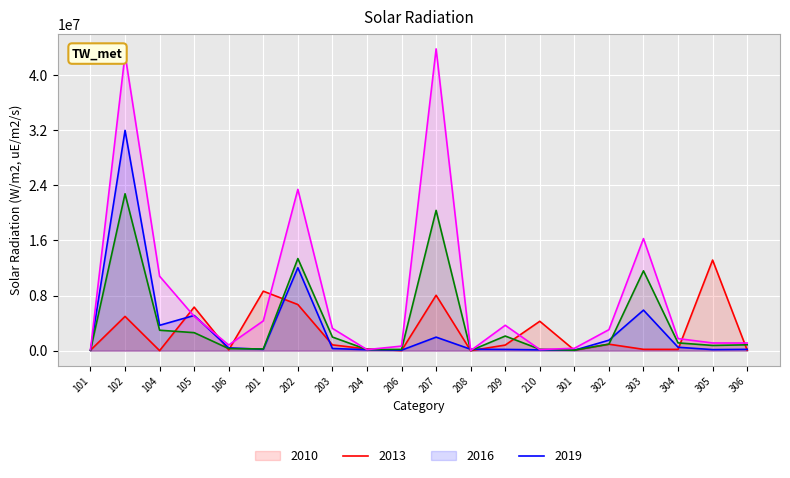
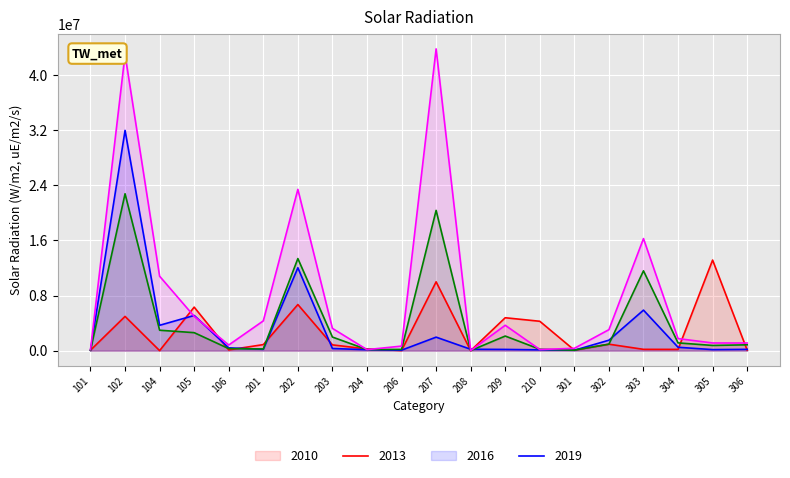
2010, 201: 9000000 -> 1000000
2010, 207: 8000000 -> 10000000
2010, 209: 1000000 -> 5000000
